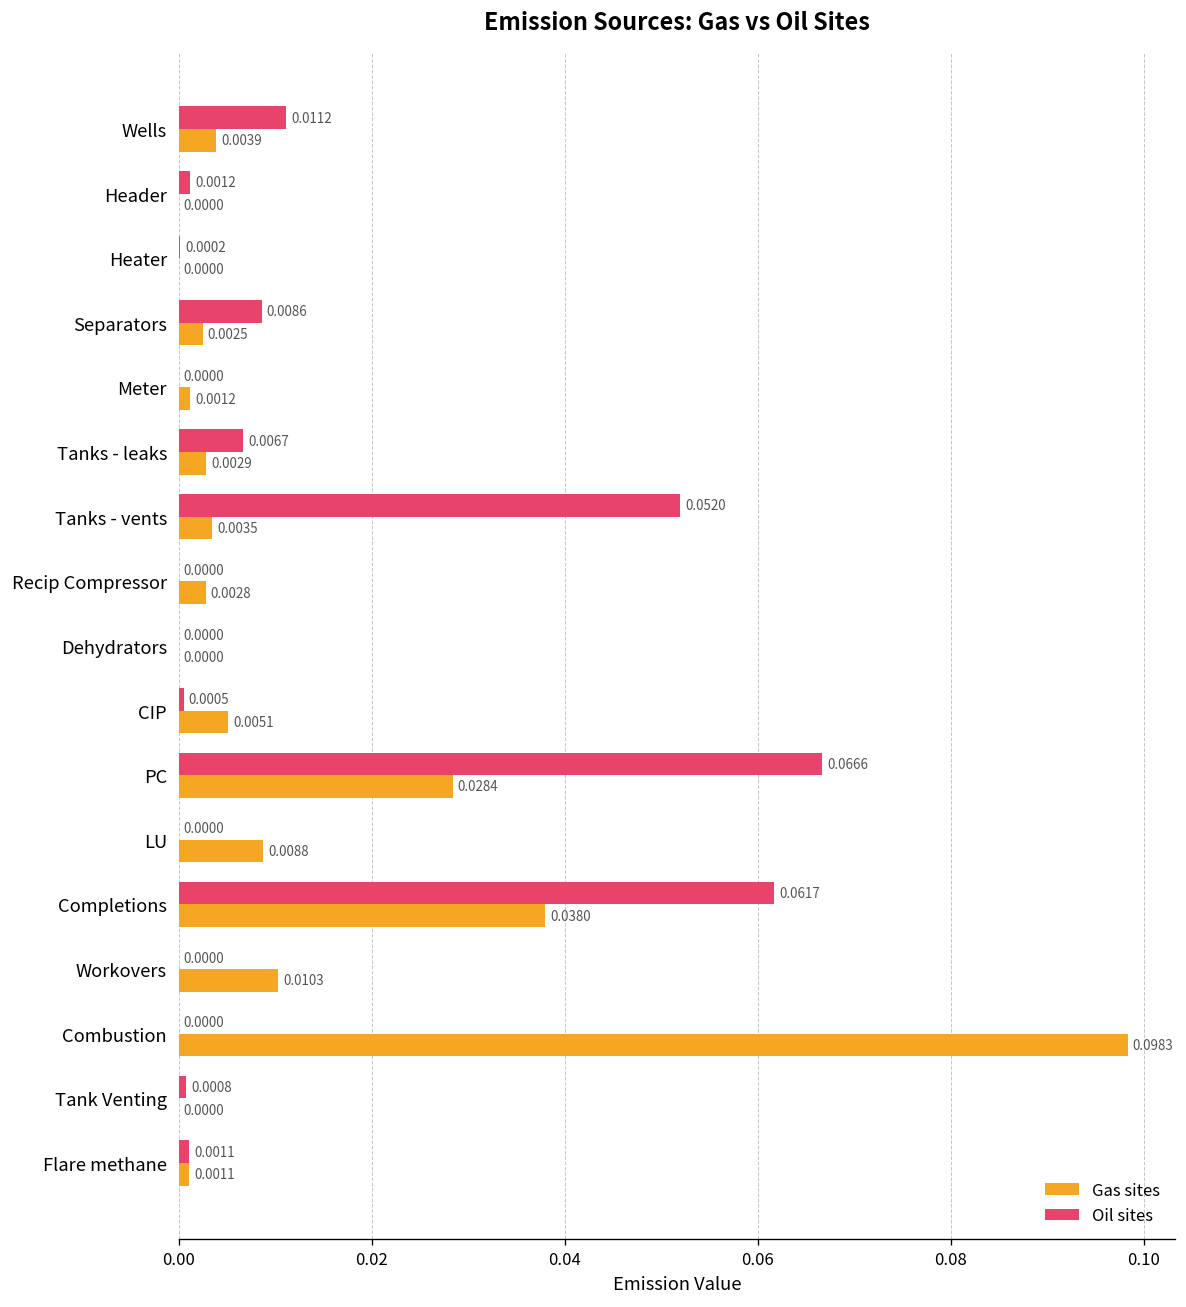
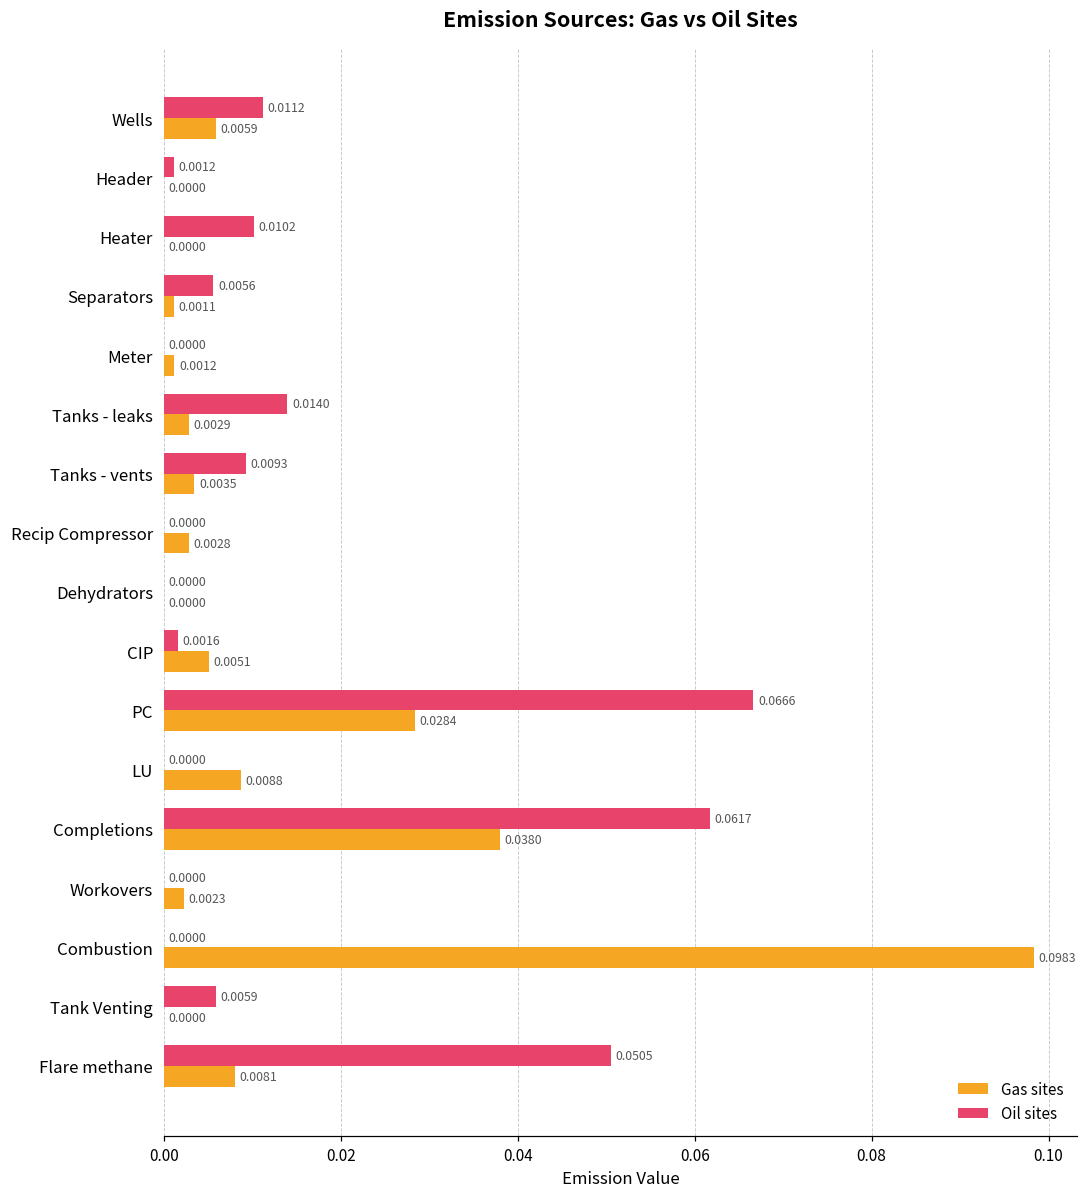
Gas sites, Wells: 0.0039 -> 0.0059
Oil sites, Heater: 0.0002 -> 0.0102
Oil sites, Separators: 0.0086 -> 0.0056
Gas sites, Separators: 0.0025 -> 0.0011
Oil sites, Tanks - leaks: 0.0067 -> 0.0140
Oil sites, Tanks - vents: 0.0520 -> 0.0093
Oil sites, CIP: 0.0005 -> 0.0016
Gas sites, Workovers: 0.0103 -> 0.0023
Oil sites, Tank Venting: 0.0008 -> 0.0059
Oil sites, Flare methane: 0.0011 -> 0.0505
Gas sites, Flare methane: 0.0011 -> 0.0081
